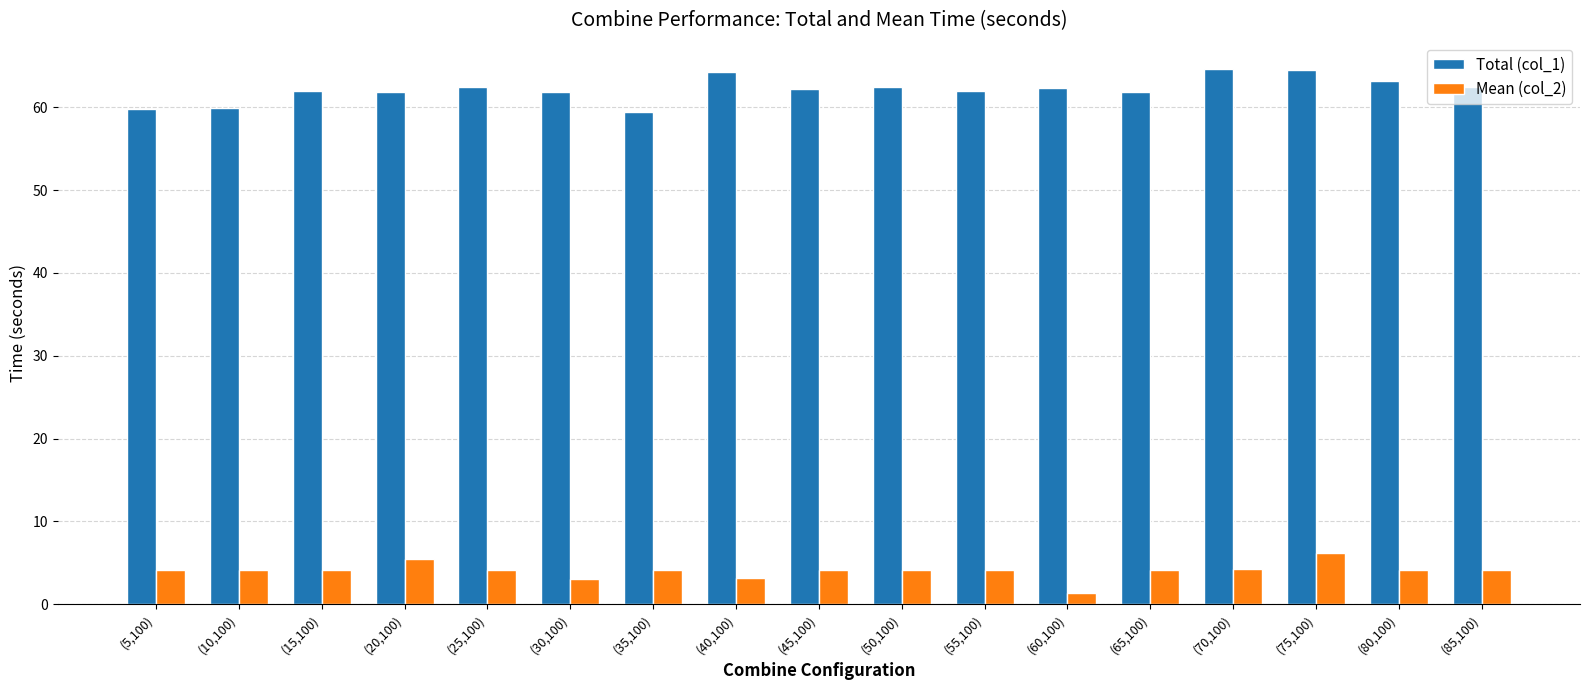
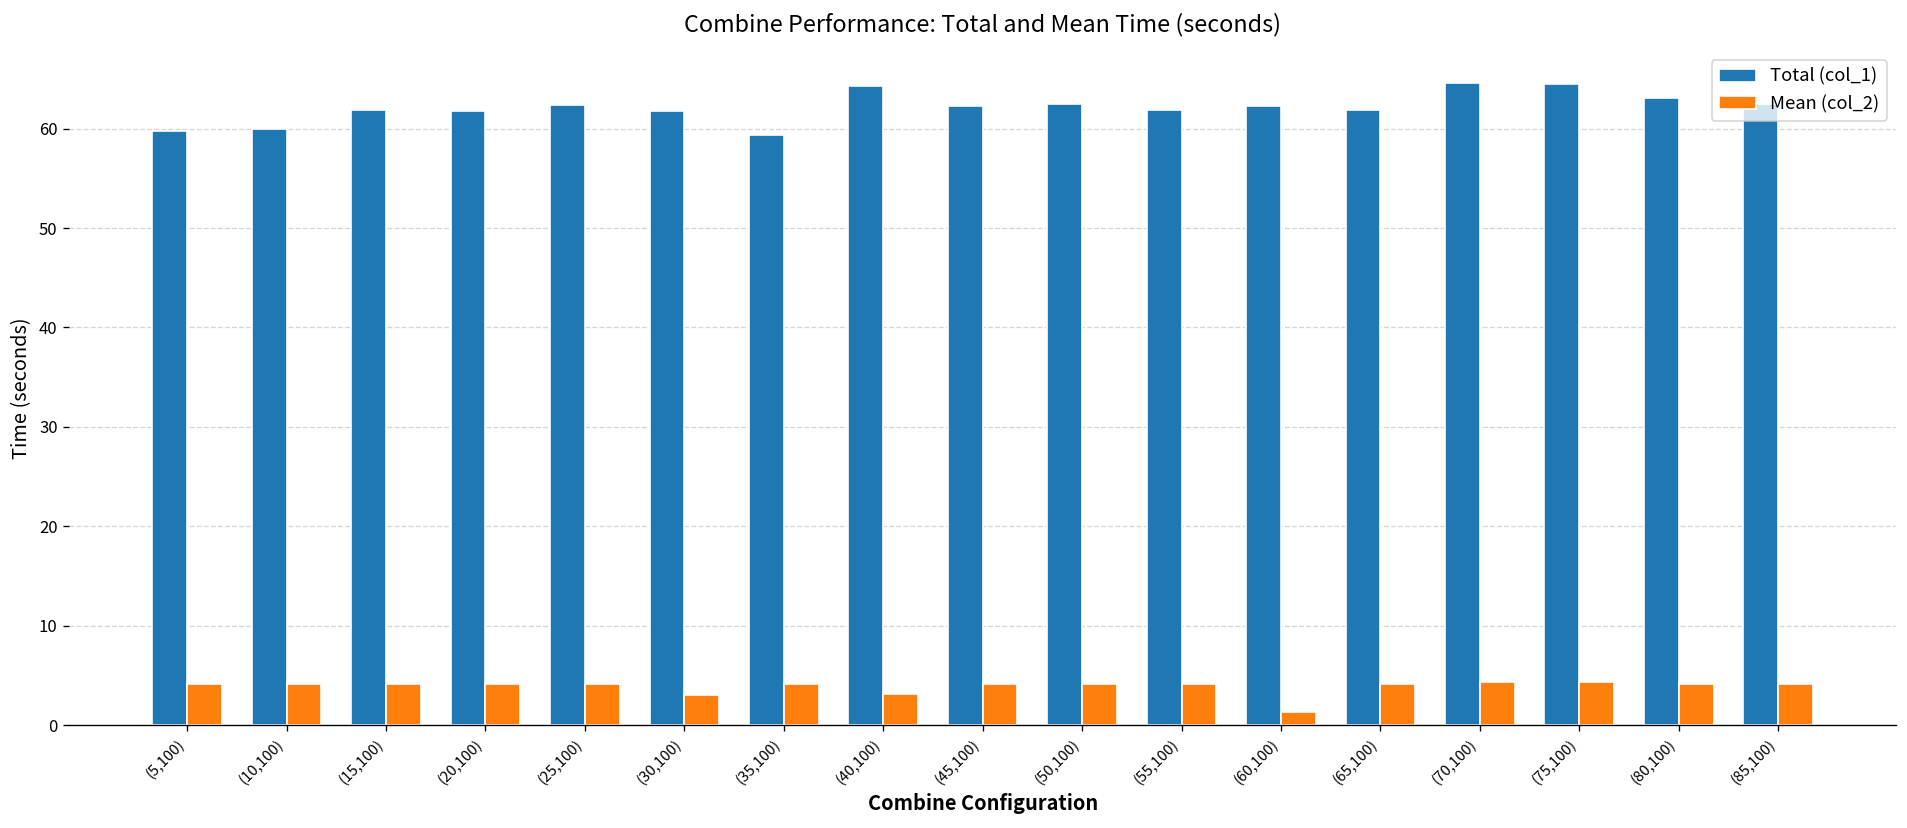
Mean (col_2), (20,100): 5 -> 4
Mean (col_2), (75,100): 6 -> 4
